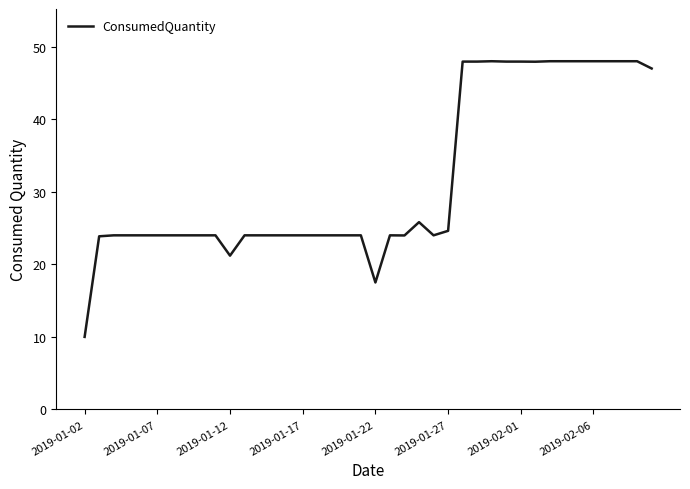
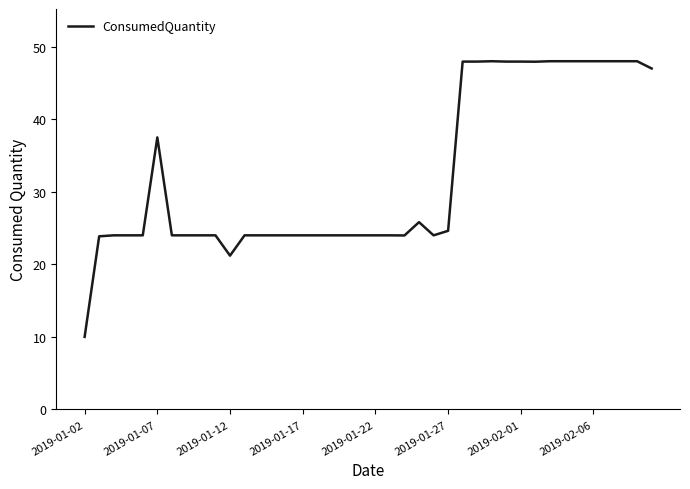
2019-01-07: 24 -> 38
2019-01-22: 18 -> 24
